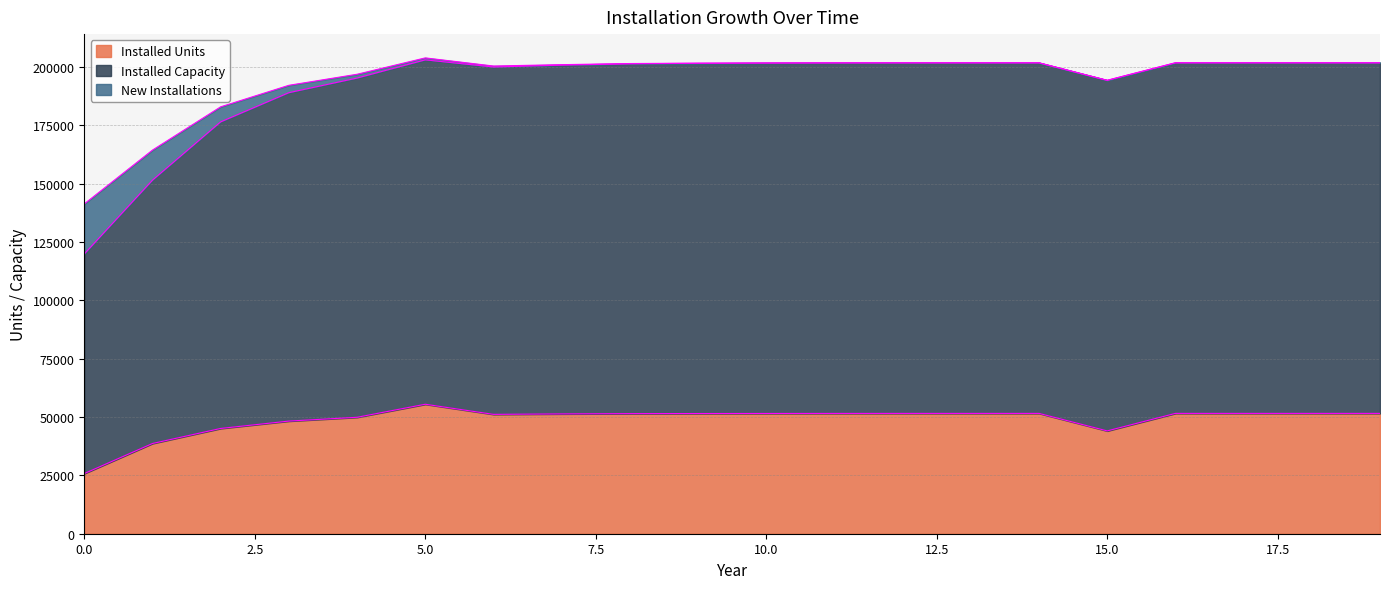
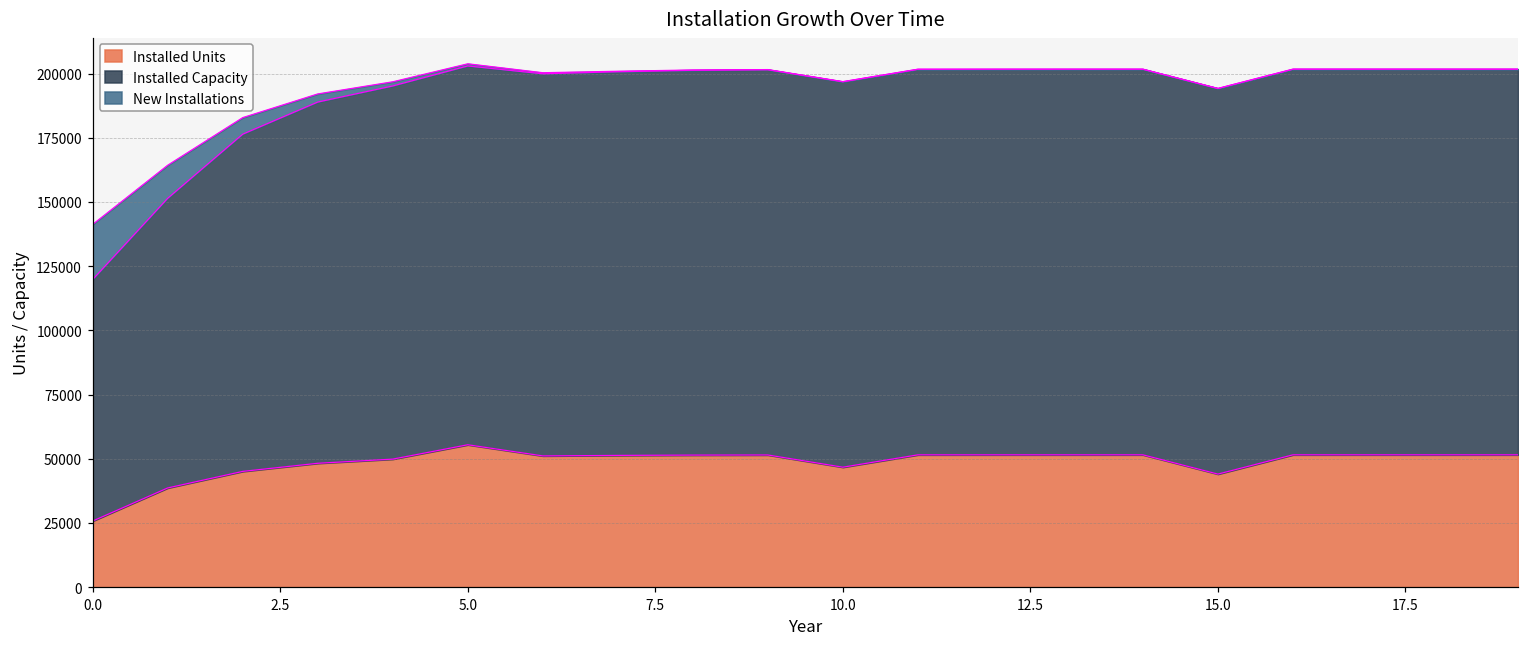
Installed Units, 10.0: 52000 -> 47000
